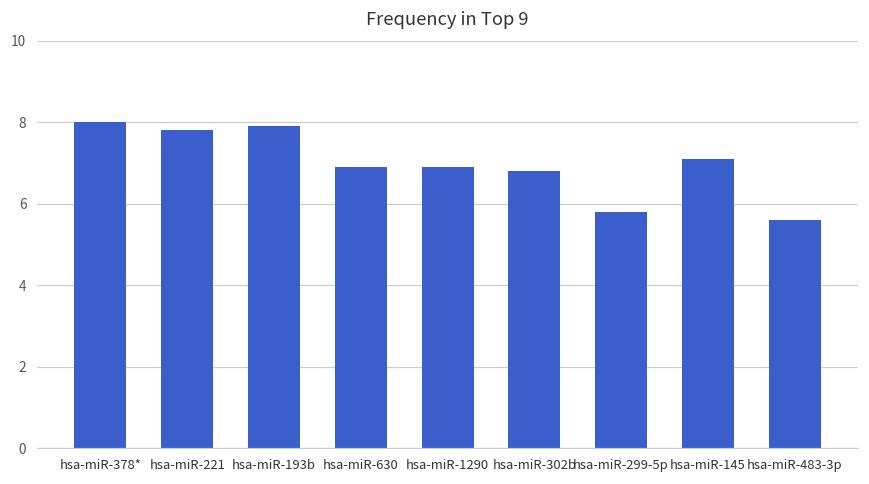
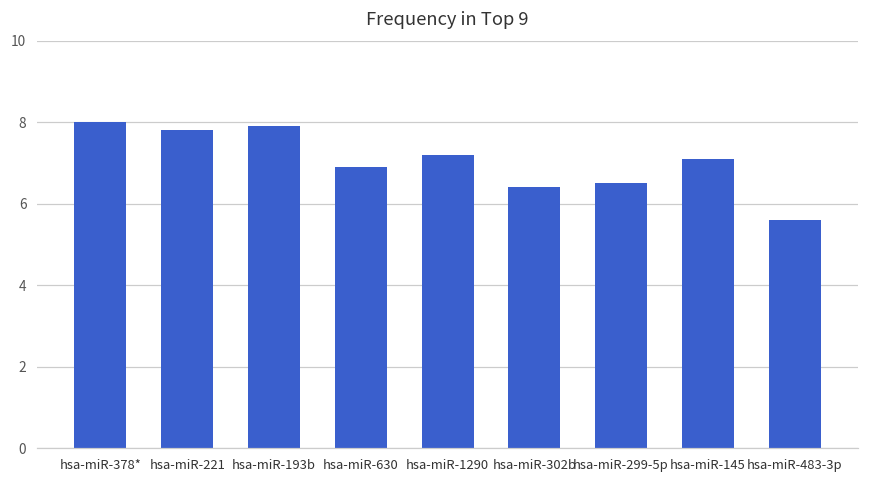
hsa-miR-1290: 6.9 -> 7.2
hsa-miR-302b: 6.8 -> 6.4
hsa-miR-299-5p: 5.8 -> 6.5
